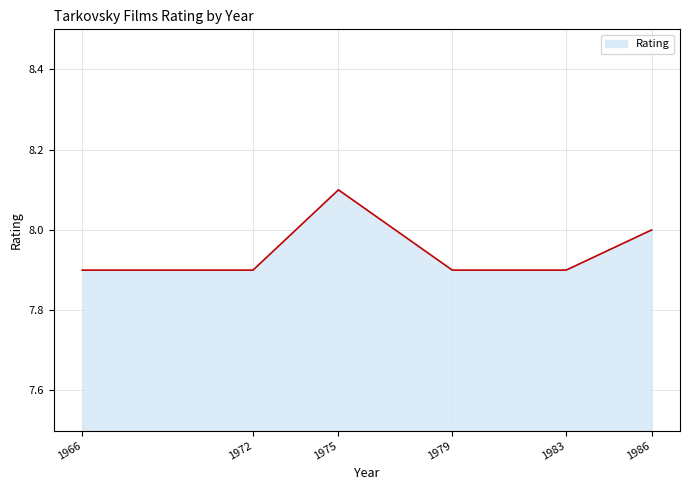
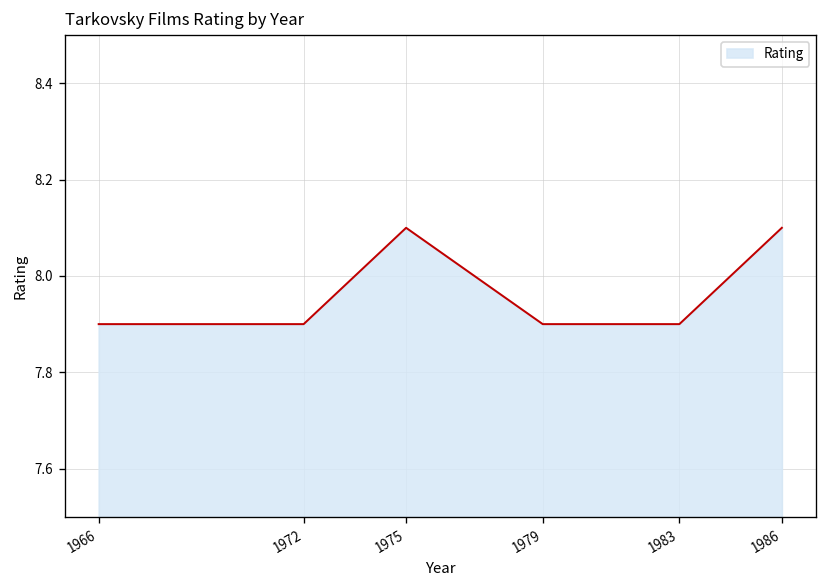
1986: 8.0 -> 8.1
